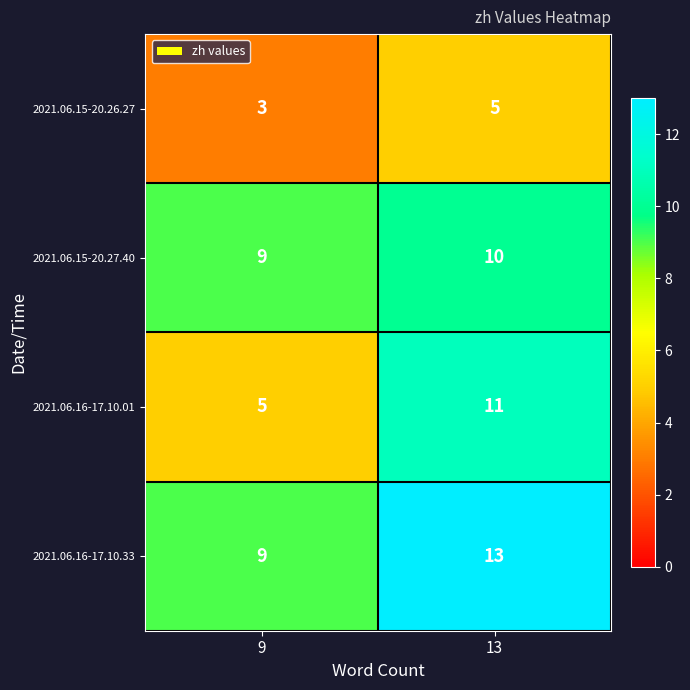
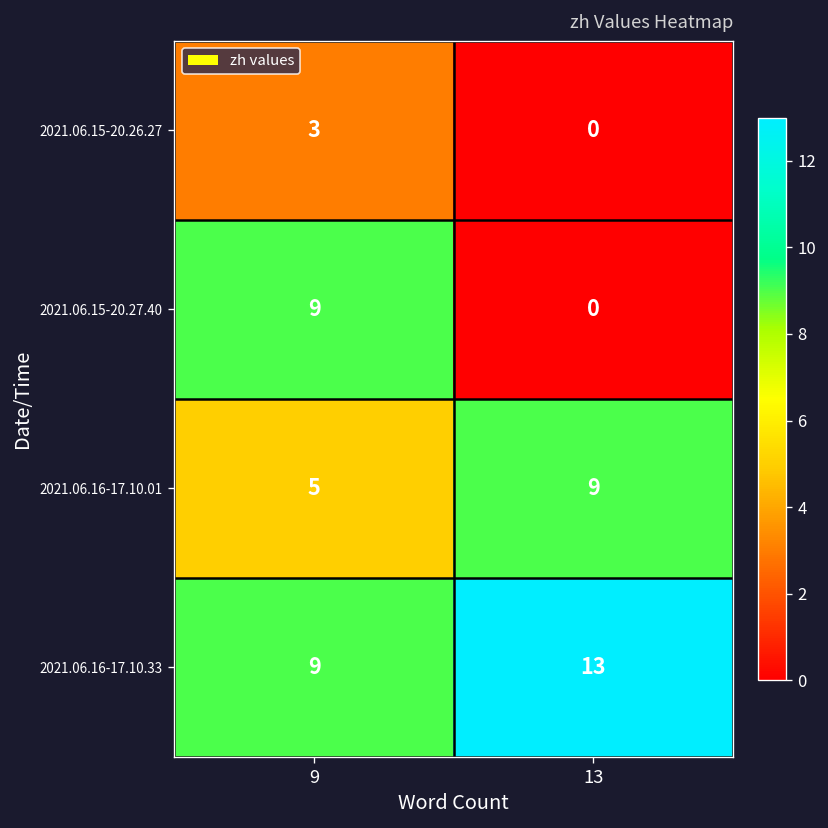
2021.06.15-20.26.27, 13: 5 -> 0
2021.06.15-20.27.40, 13: 10 -> 0
2021.06.16-17.10.01, 13: 11 -> 9
